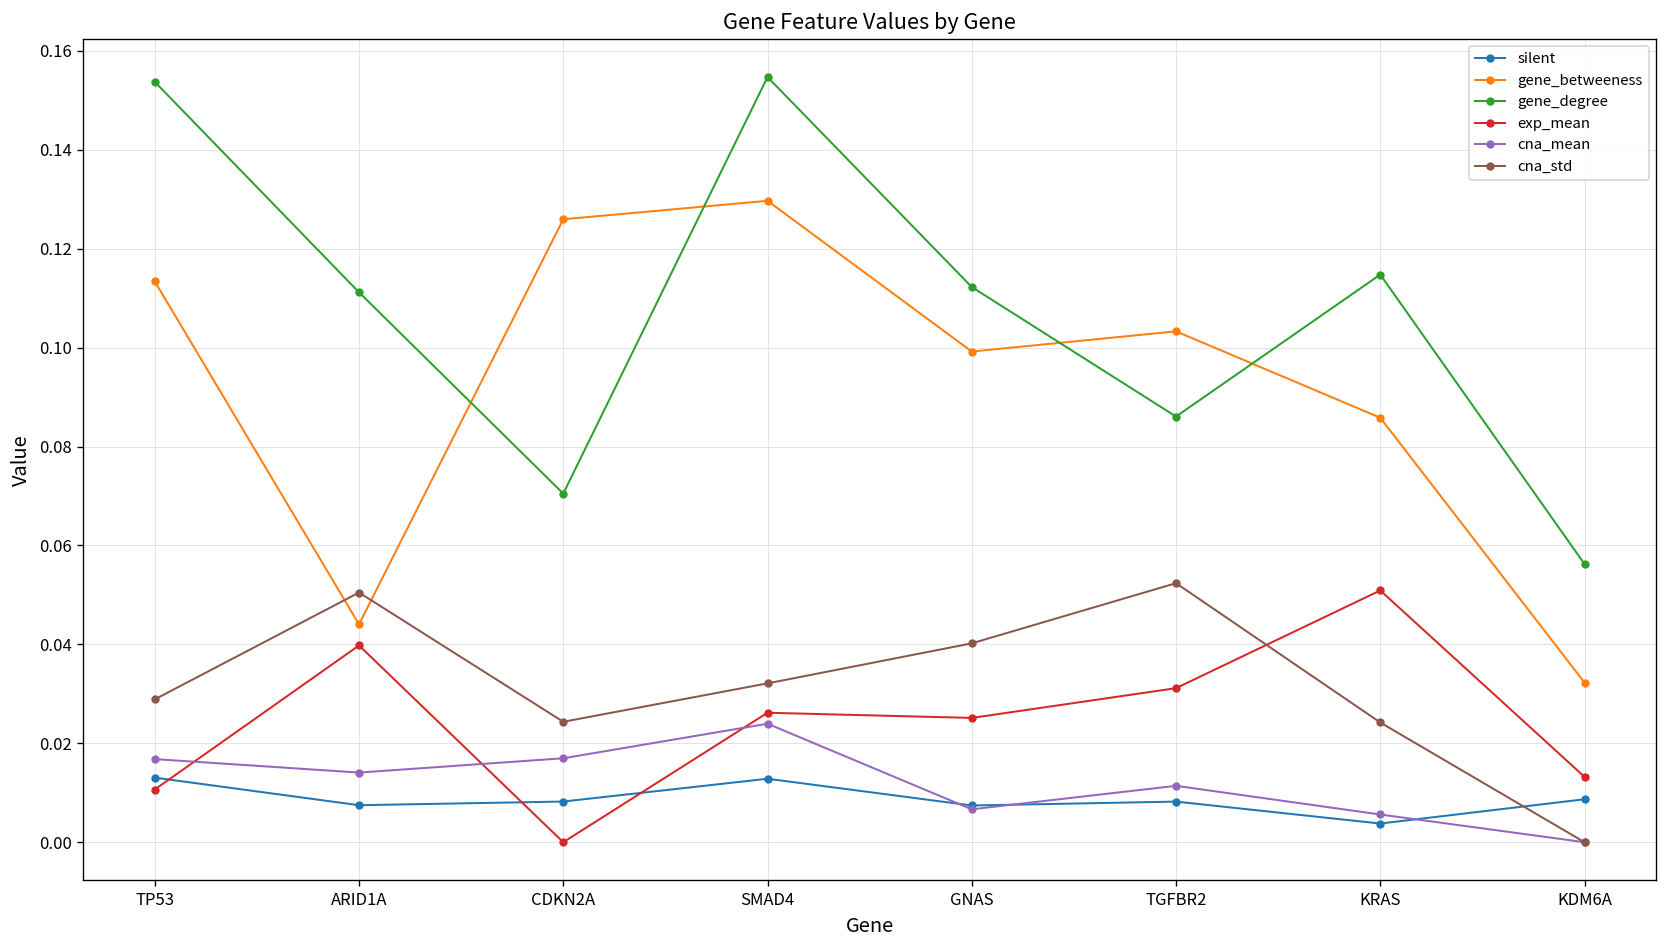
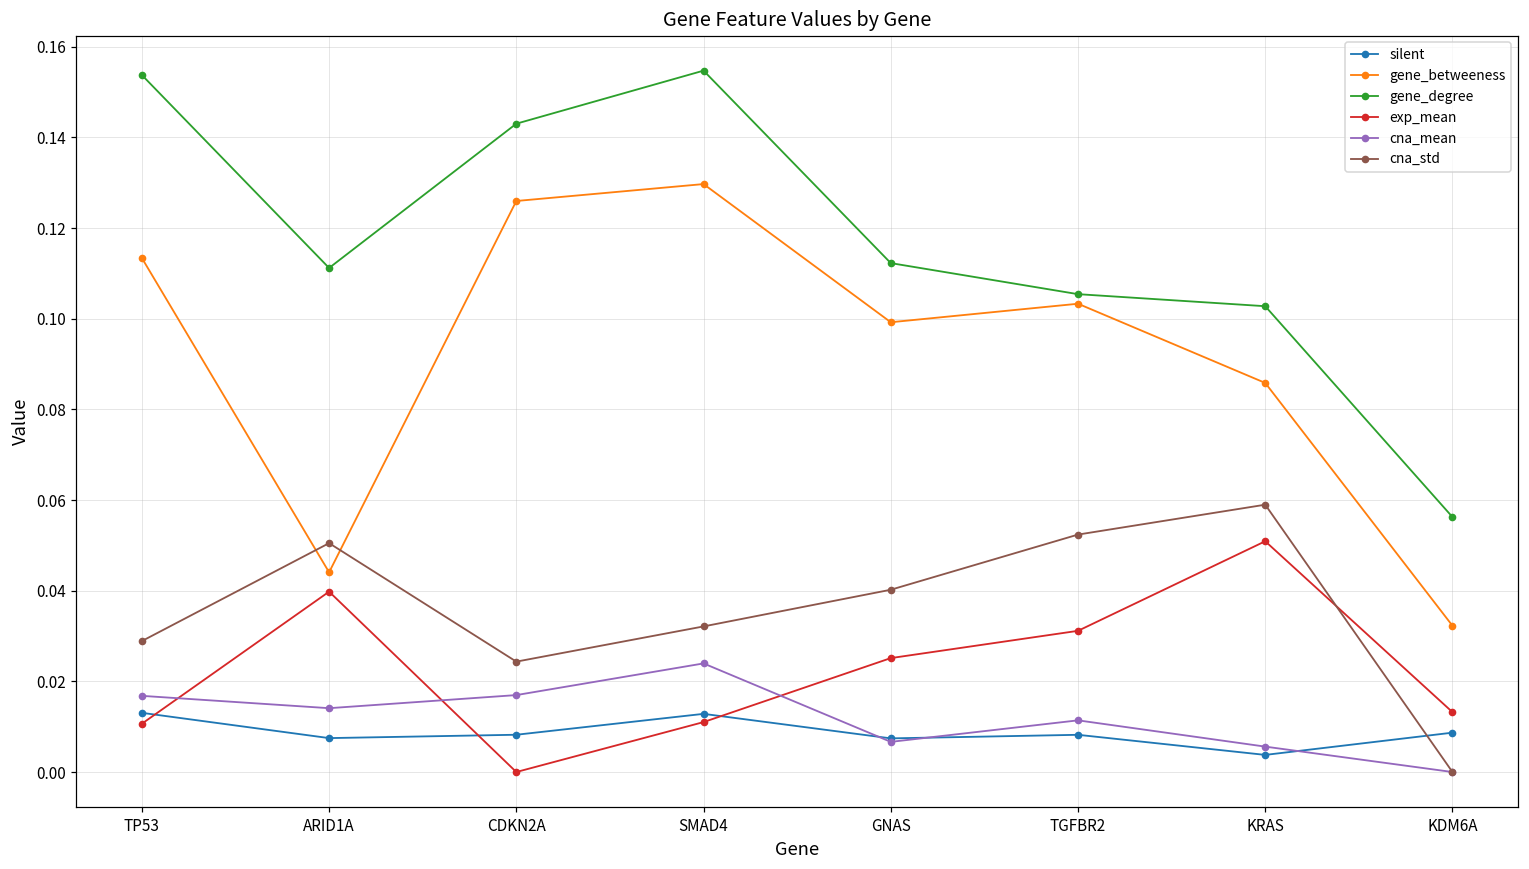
gene_degree, CDKN2A: 0.070 -> 0.143
exp_mean, SMAD4: 0.026 -> 0.011
gene_degree, TGFBR2: 0.086 -> 0.105
gene_degree, KRAS: 0.115 -> 0.103
cna_std, KRAS: 0.024 -> 0.059
